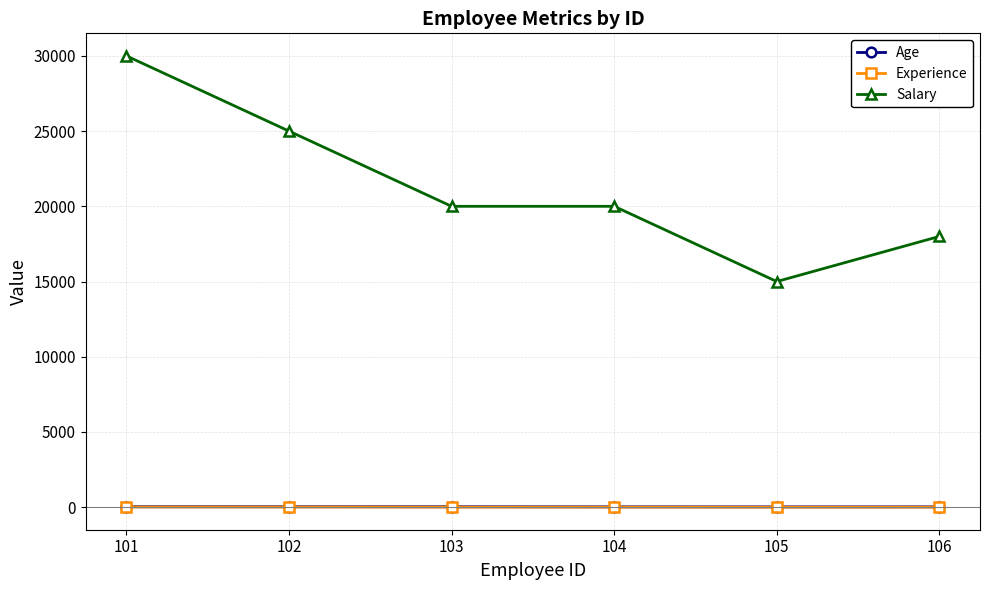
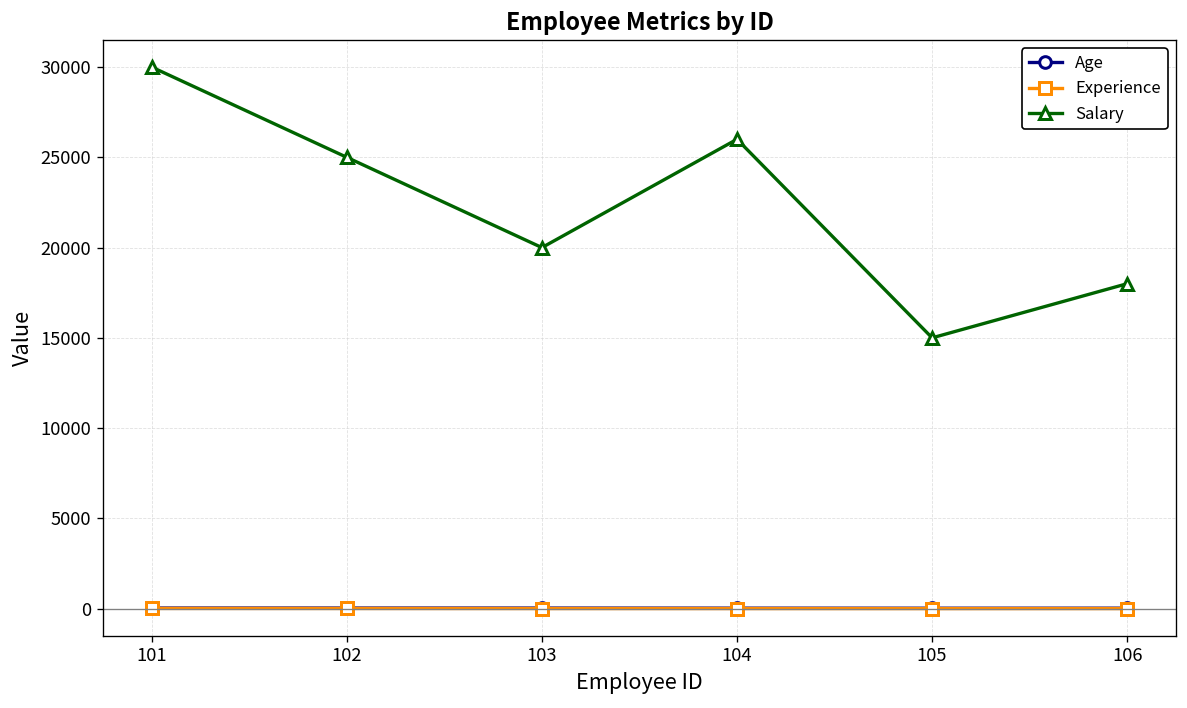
Salary, 104: 20000 -> 26000
